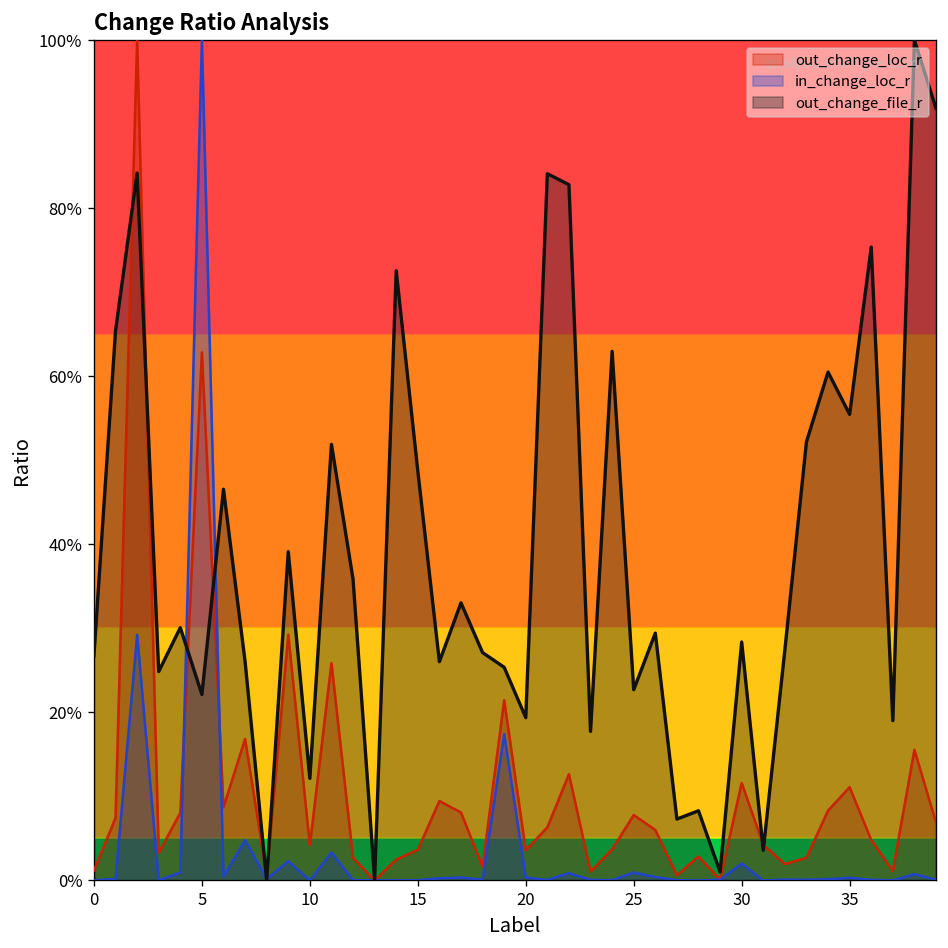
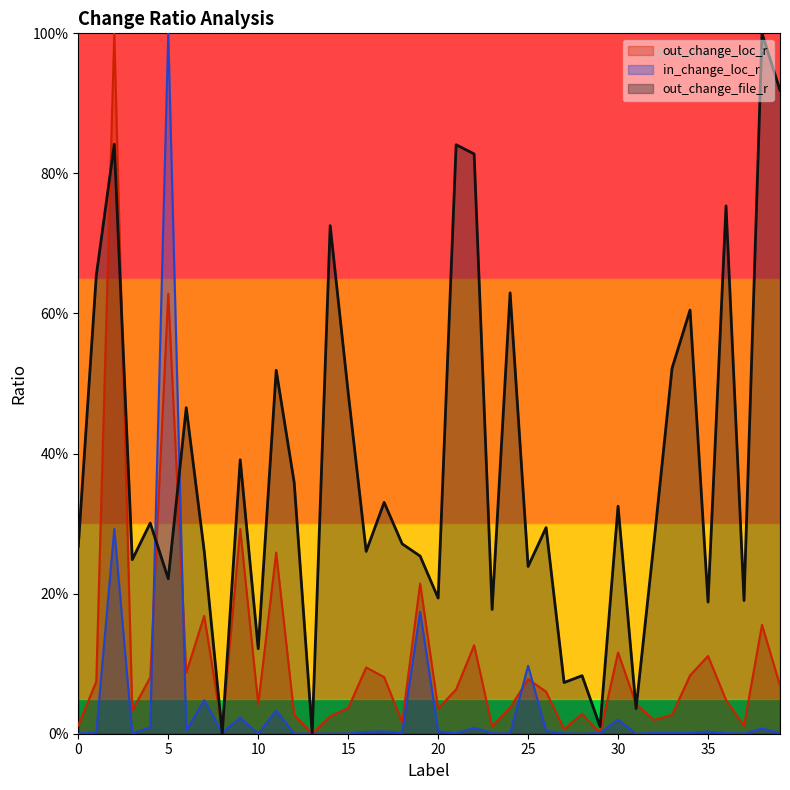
in_change_loc_r, 25: 1% -> 10%
out_change_file_r, 25: 23% -> 24%
out_change_file_r, 30: 28% -> 32%
out_change_file_r, 35: 55% -> 19%
